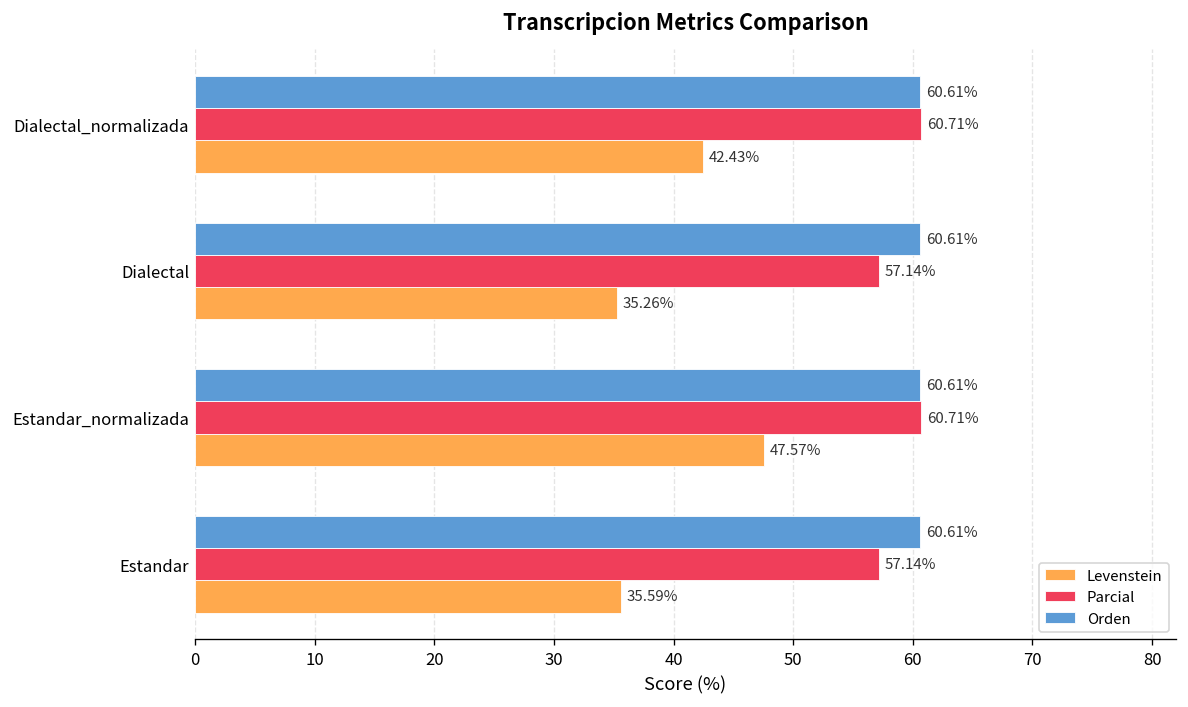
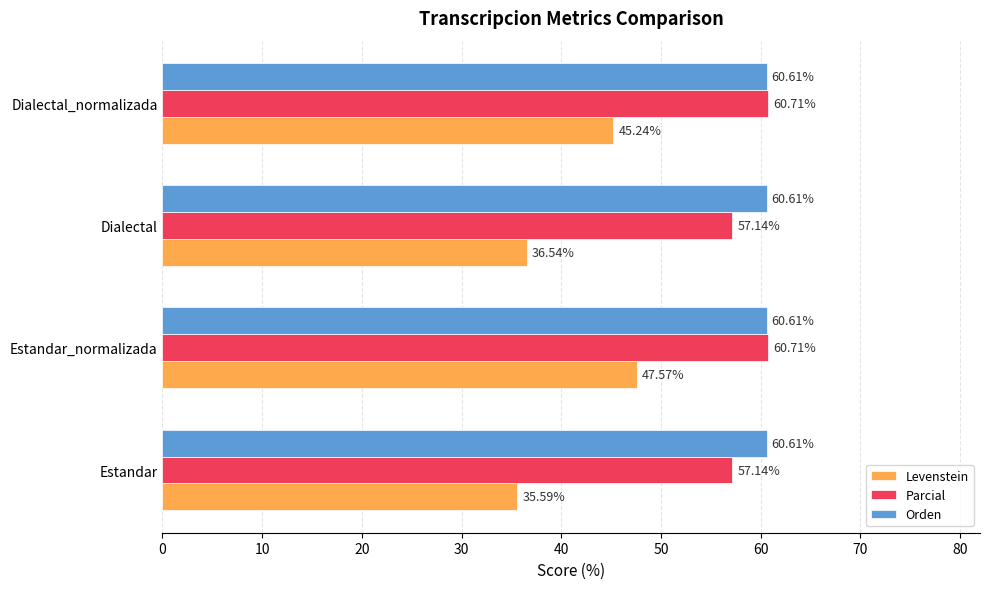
Levenstein, Dialectal_normalizada: 42.43% -> 45.24%
Levenstein, Dialectal: 35.26% -> 36.54%
